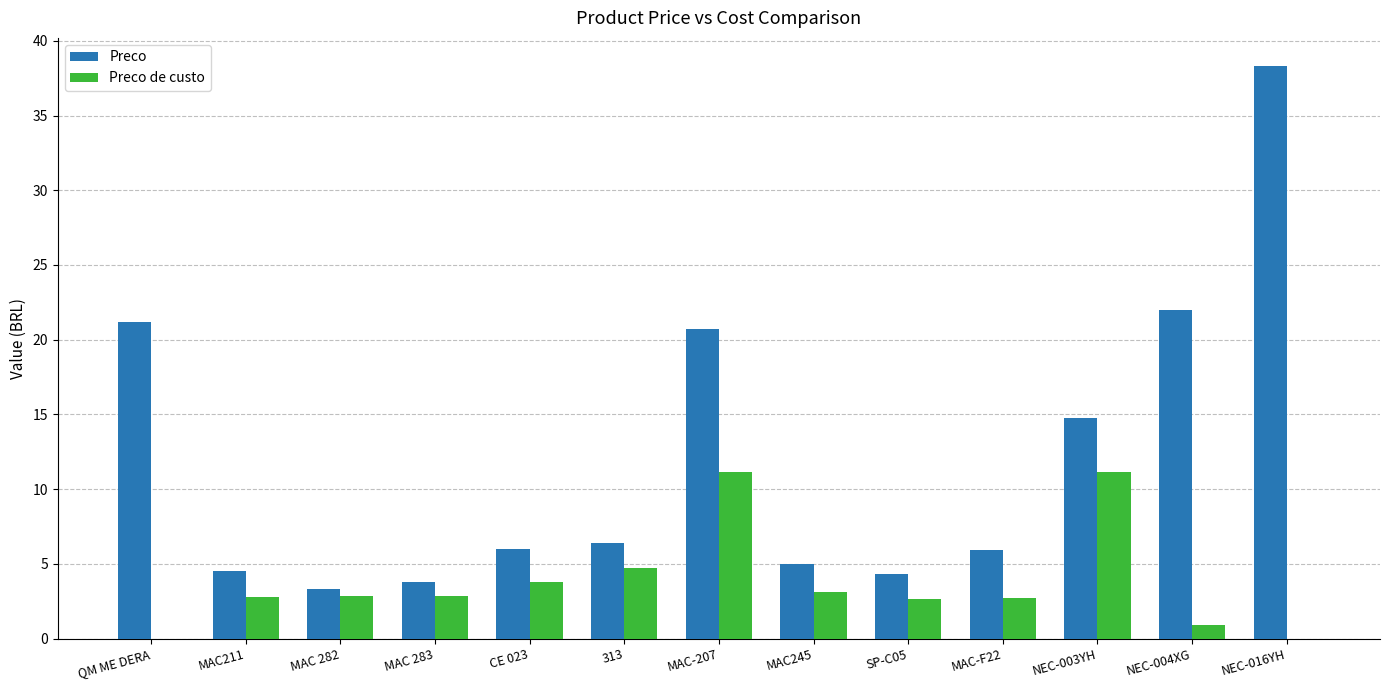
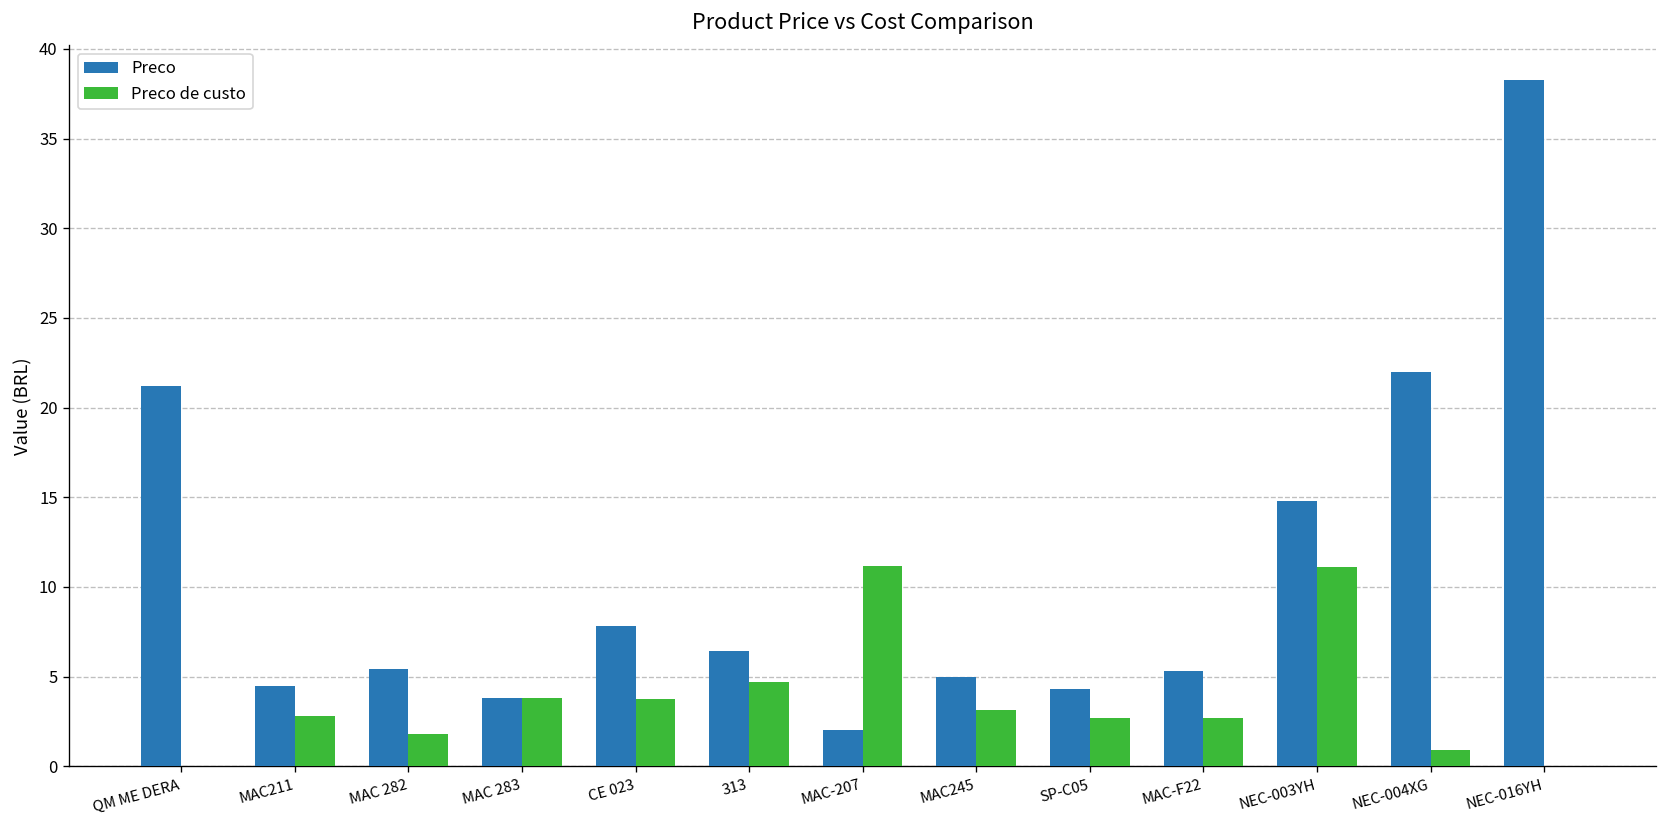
Preco, MAC 282: 3.3 -> 5.4
Preco de custo, MAC 282: 2.9 -> 1.8
Preco de custo, MAC 283: 2.9 -> 3.8
Preco, CE 023: 6.0 -> 7.8
Preco, MAC-207: 20.7 -> 2.0
Preco, MAC-F22: 5.9 -> 5.3
